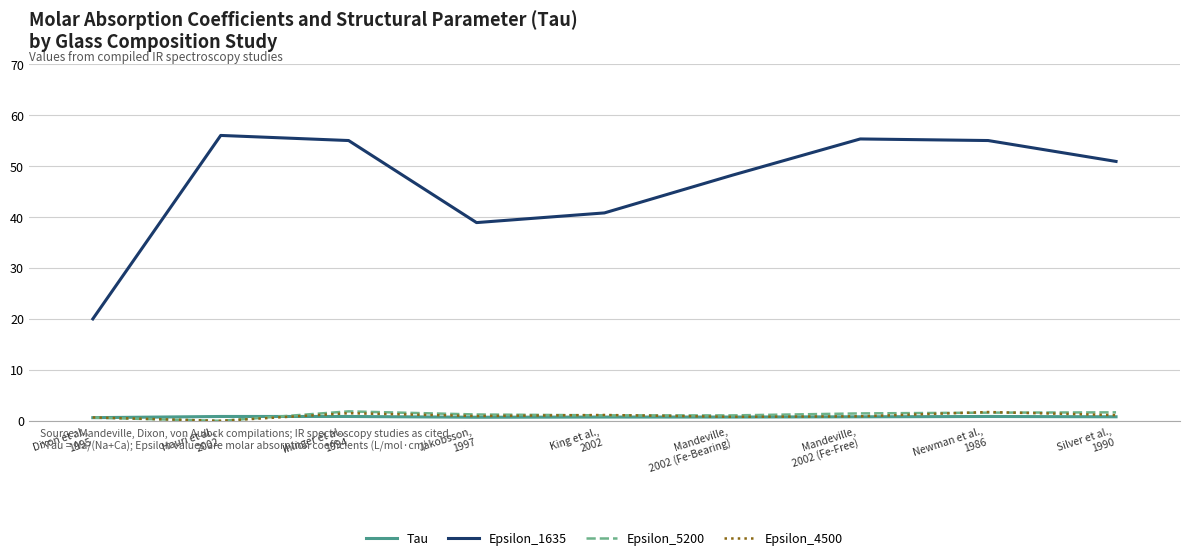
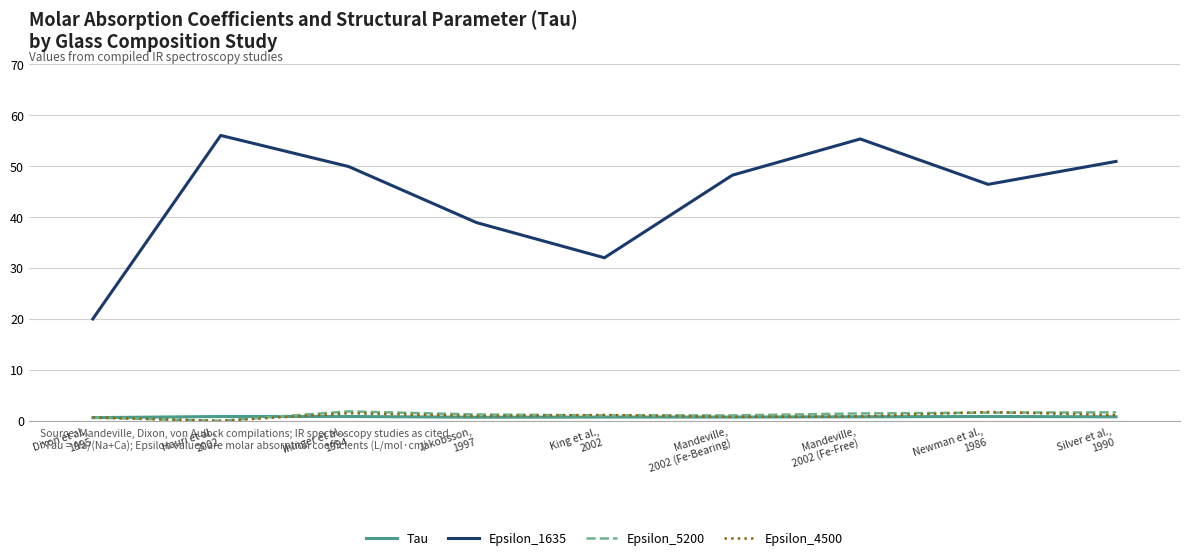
Epsilon_1635, Ihinger et al., 1994: 55 -> 50
Epsilon_1635, King et al., 2002: 41 -> 32
Epsilon_1635, Newman et al., 1986: 55 -> 46
